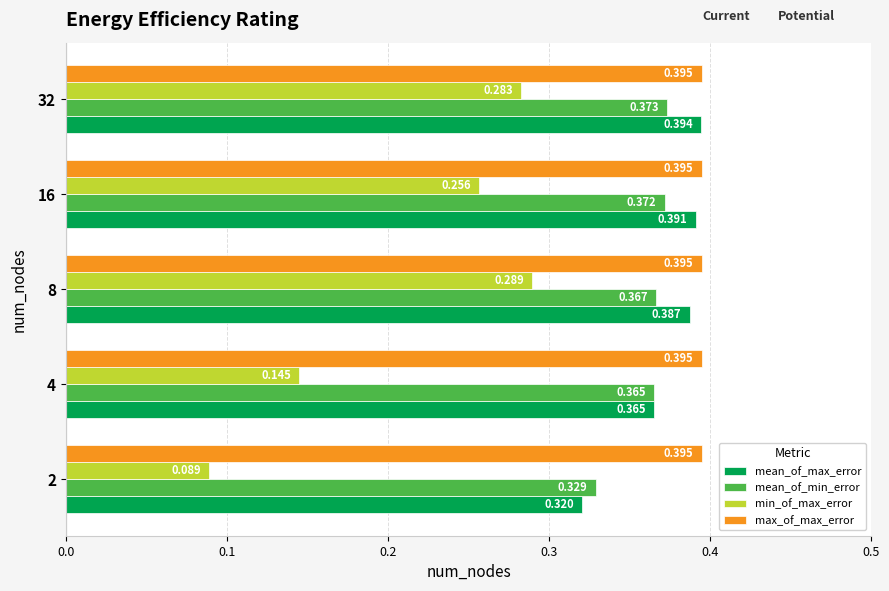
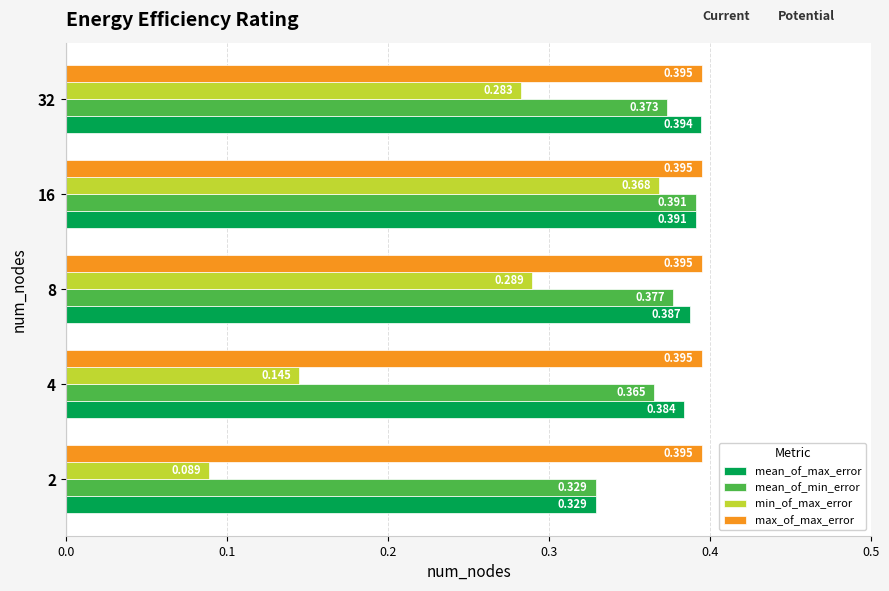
min_of_max_error, 16: 0.256 -> 0.368
mean_of_min_error, 16: 0.372 -> 0.391
mean_of_min_error, 8: 0.367 -> 0.377
mean_of_max_error, 4: 0.365 -> 0.384
mean_of_max_error, 2: 0.320 -> 0.329
